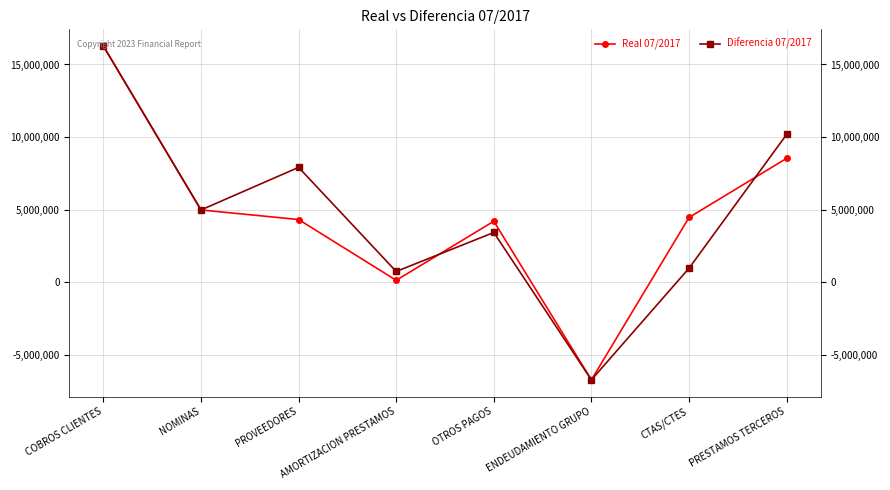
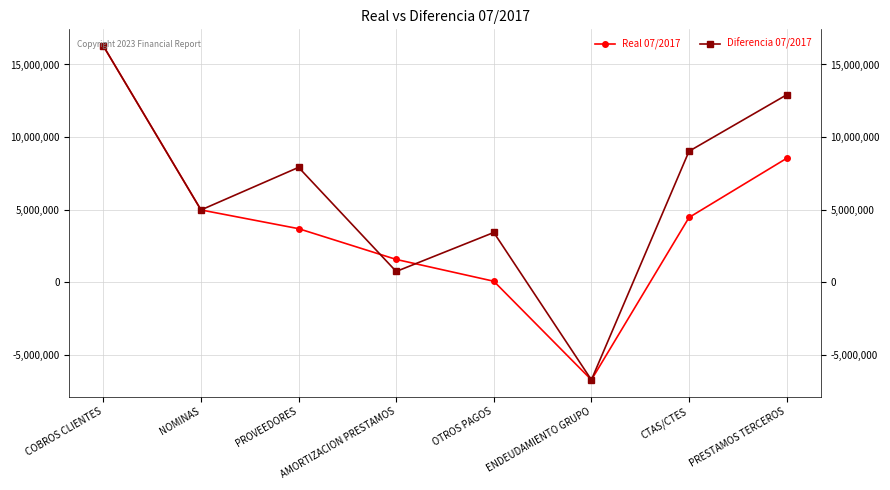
Real 07/2017, PROVEEDORES: 4,300,000 -> 3,700,000
Real 07/2017, AMORTIZACION PRESTAMOS: 100,000 -> 1,600,000
Real 07/2017, OTROS PAGOS: 4,200,000 -> 100,000
Diferencia 07/2017, CTAS/CTES: 1,000,000 -> 9,000,000
Diferencia 07/2017, PRESTAMOS TERCEROS: 10,200,000 -> 12,900,000
